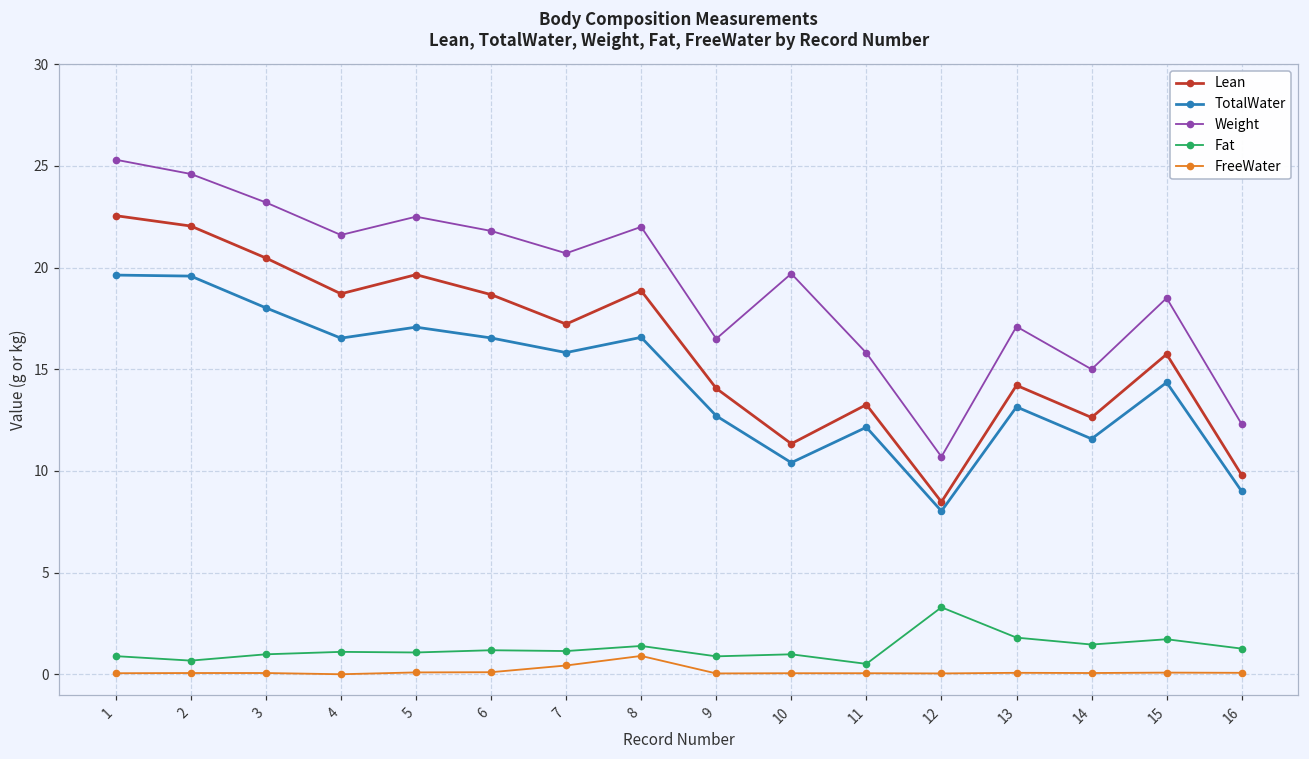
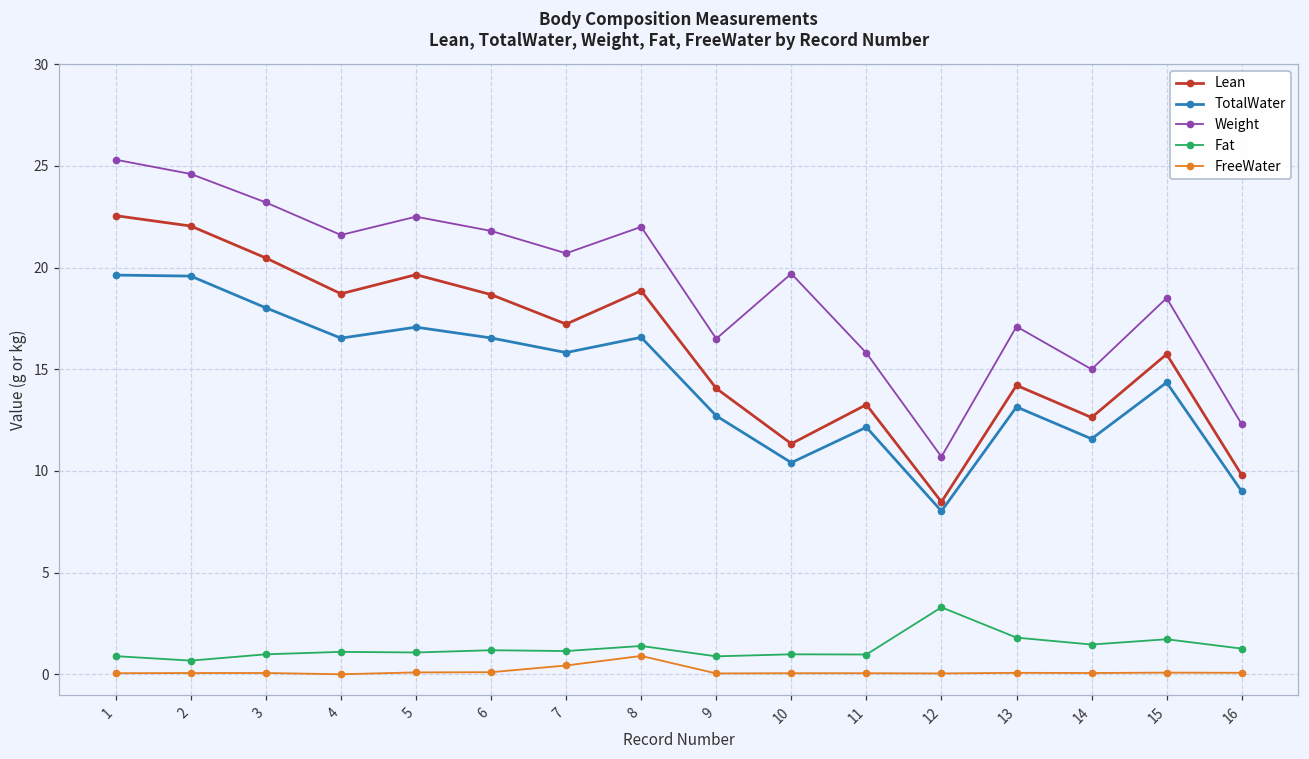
Fat, 11: 0.5 -> 1.0
